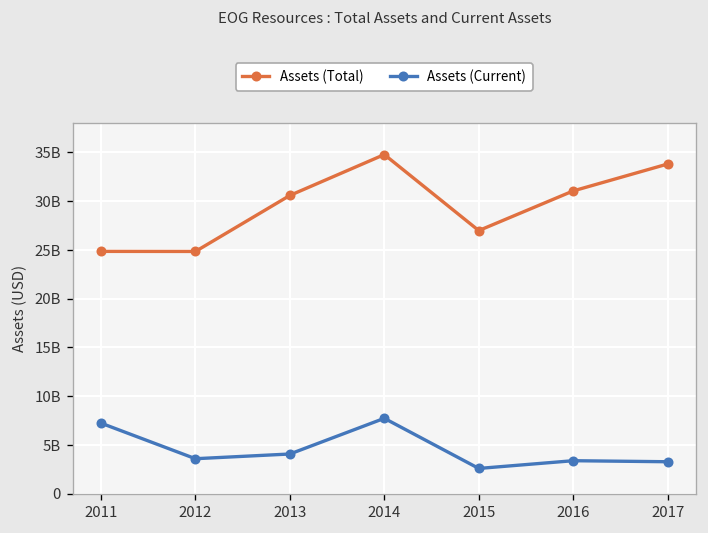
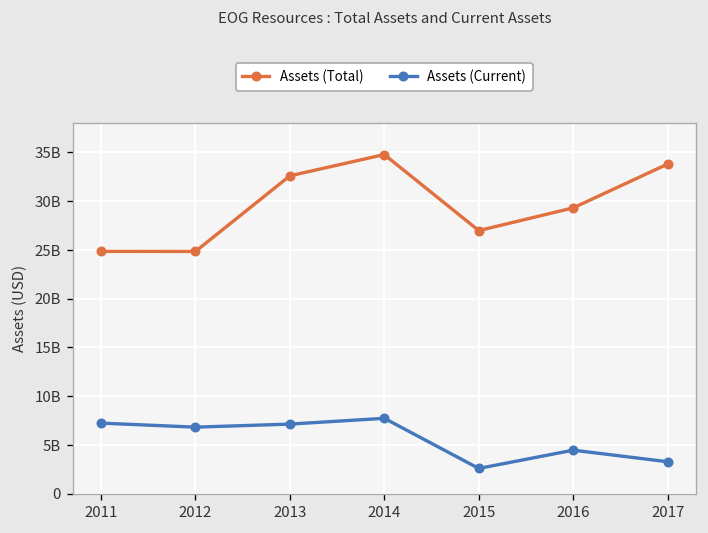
Assets (Current), 2012: 4000000000 -> 7000000000
Assets (Total), 2013: 31000000000 -> 33000000000
Assets (Current), 2013: 4000000000 -> 7000000000
Assets (Total), 2016: 31000000000 -> 29000000000
Assets (Current), 2016: 3000000000 -> 4000000000
